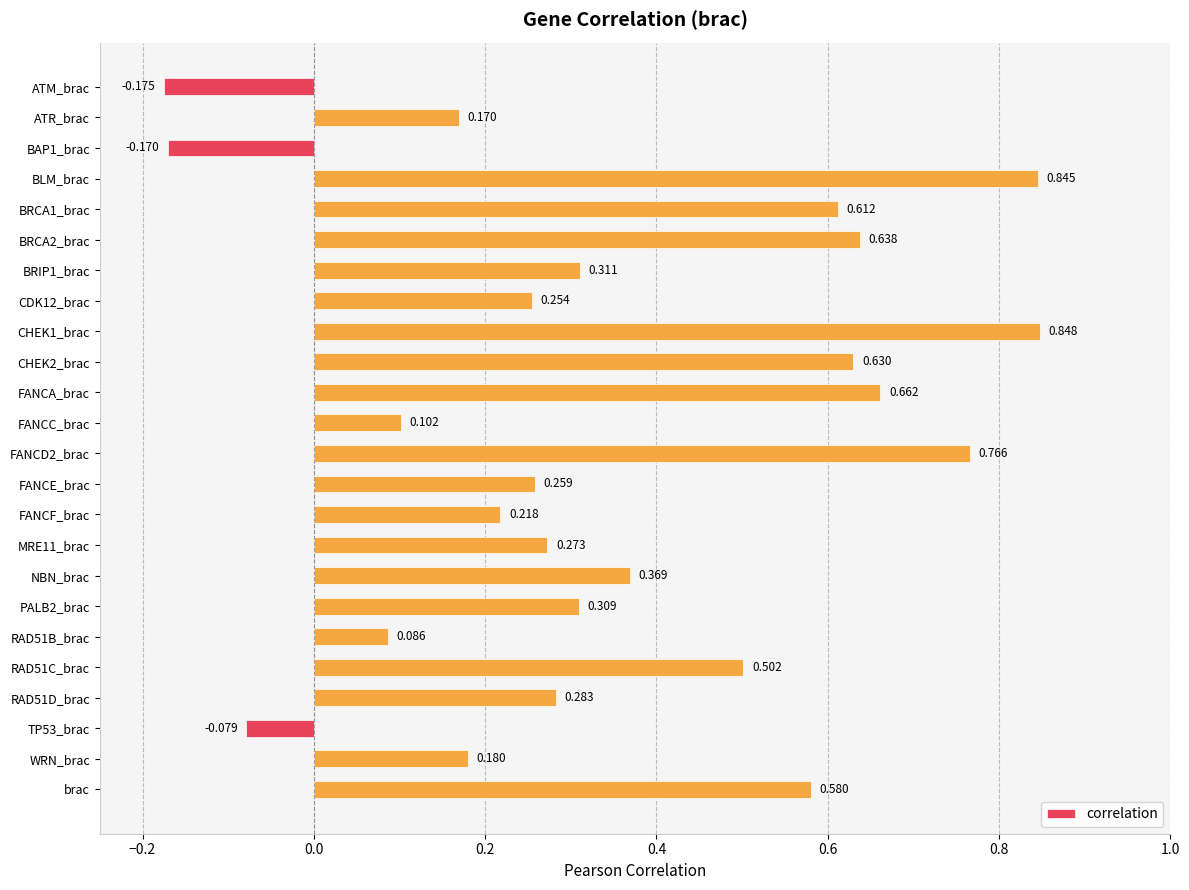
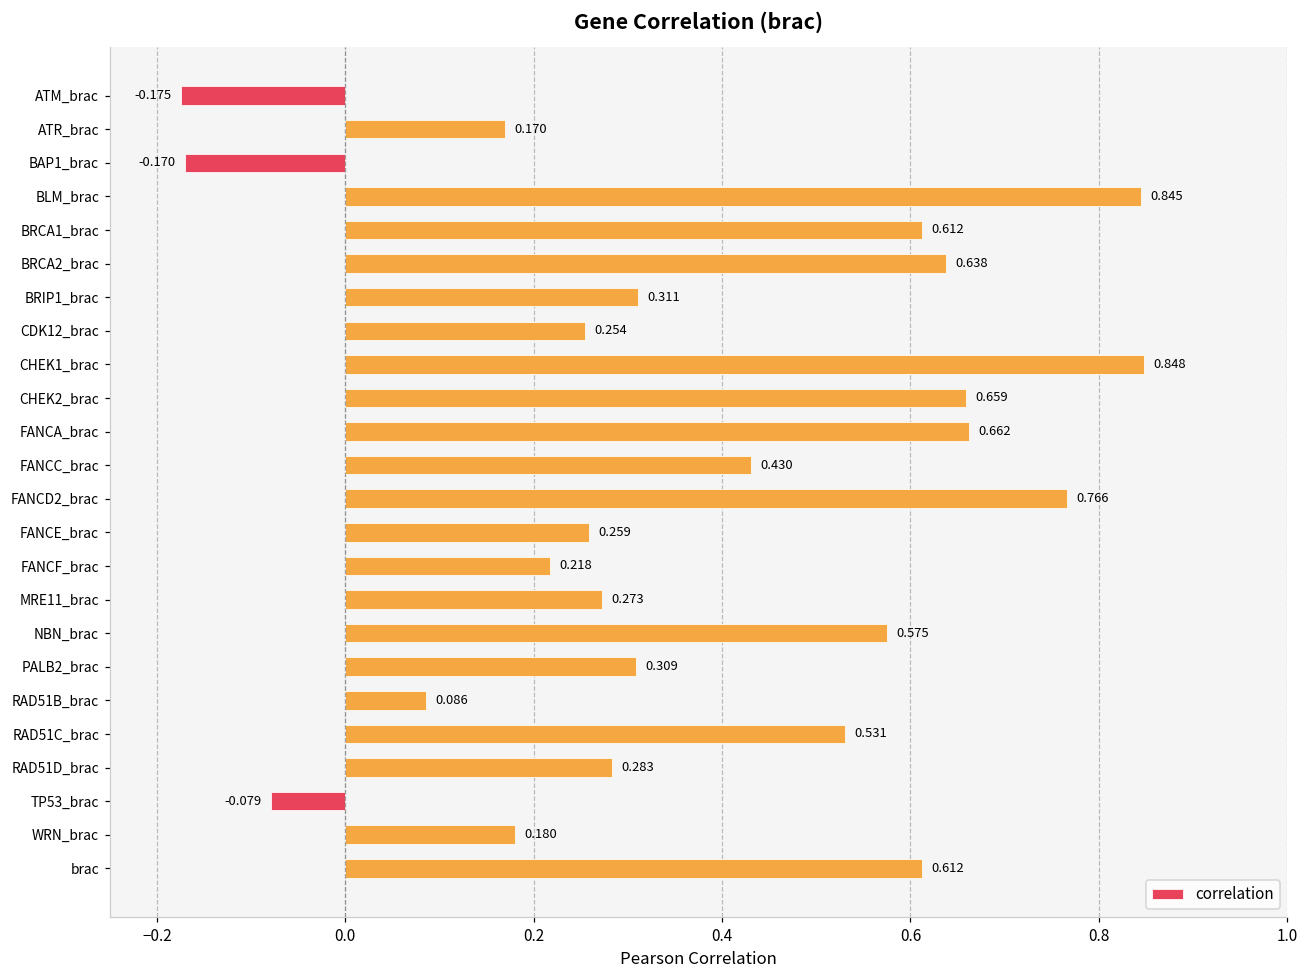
CHEK2_brac: 0.630 -> 0.659
FANCC_brac: 0.102 -> 0.430
NBN_brac: 0.369 -> 0.575
RAD51C_brac: 0.502 -> 0.531
brac: 0.580 -> 0.612
